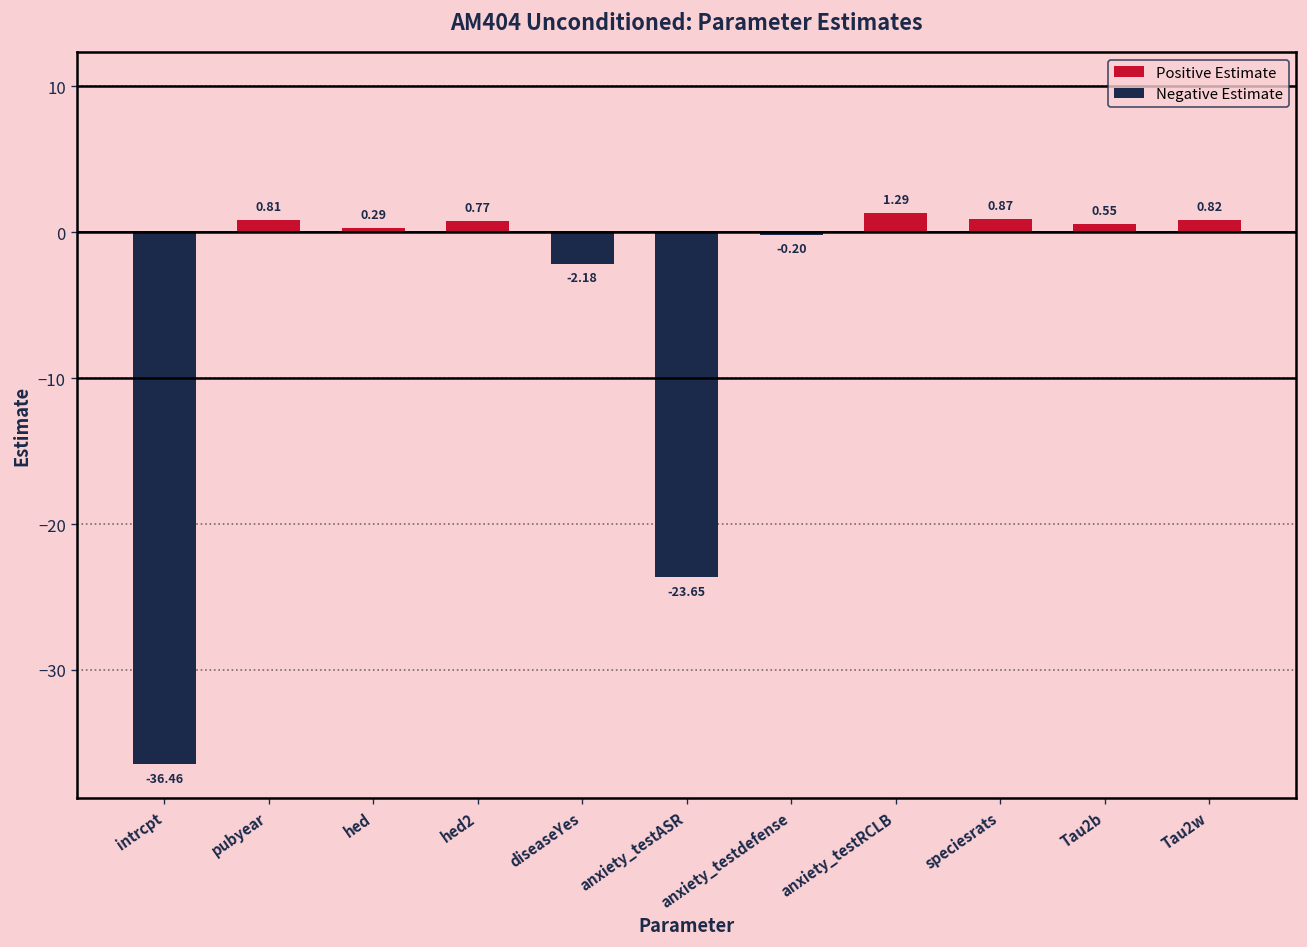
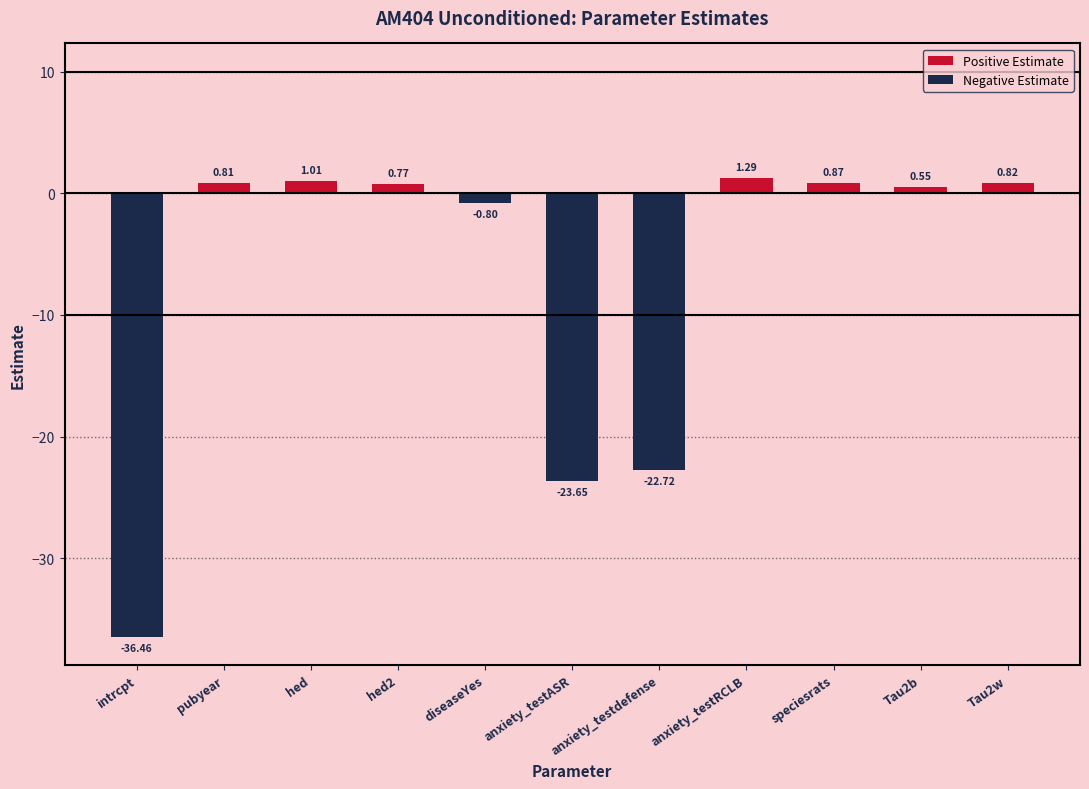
hed: 0.29 -> 1.01
diseaseYes: -2.18 -> -0.80
anxiety_testdefense: -0.20 -> -22.72
